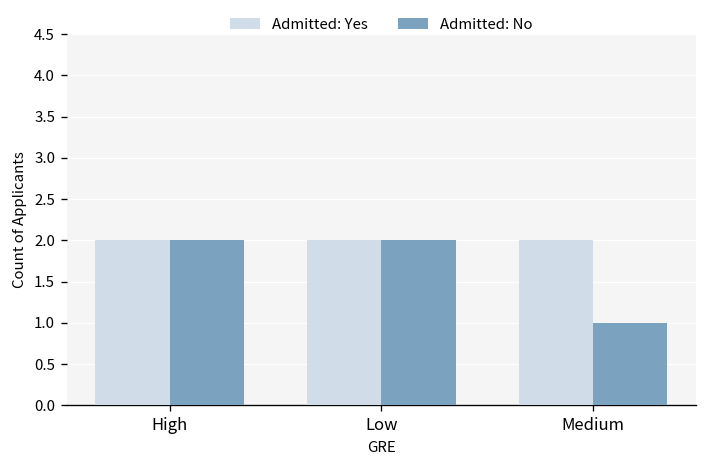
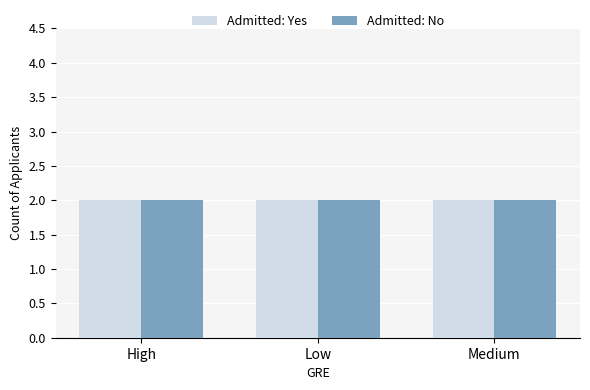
Admitted: No, Medium: 1 -> 2
